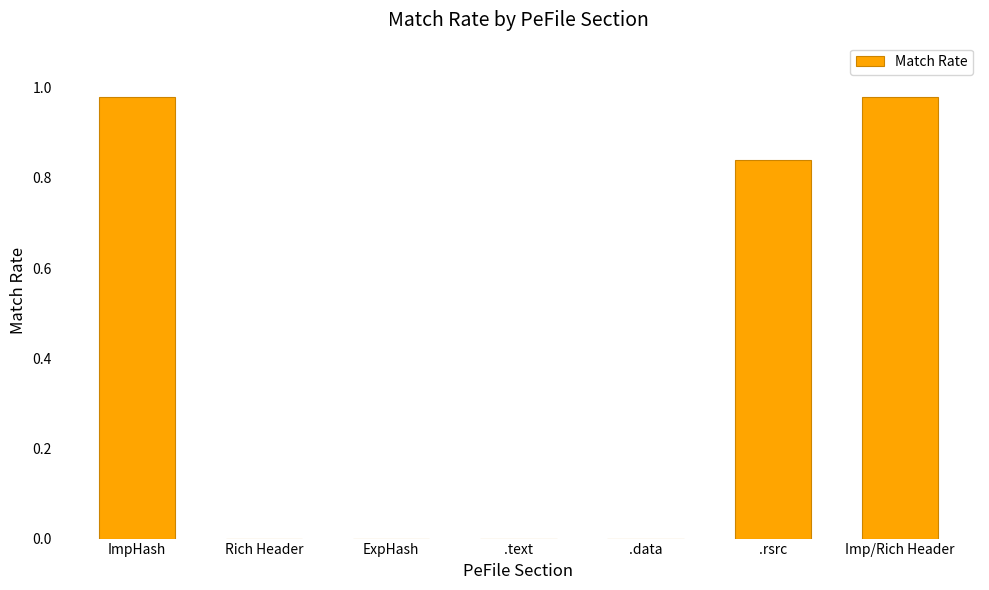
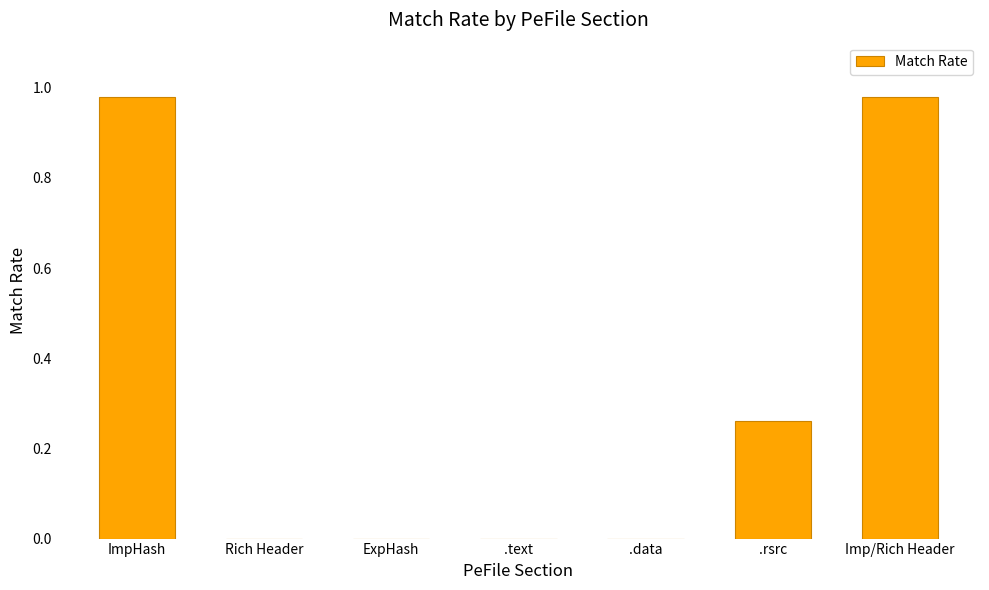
.rsrc: 0.84 -> 0.26
